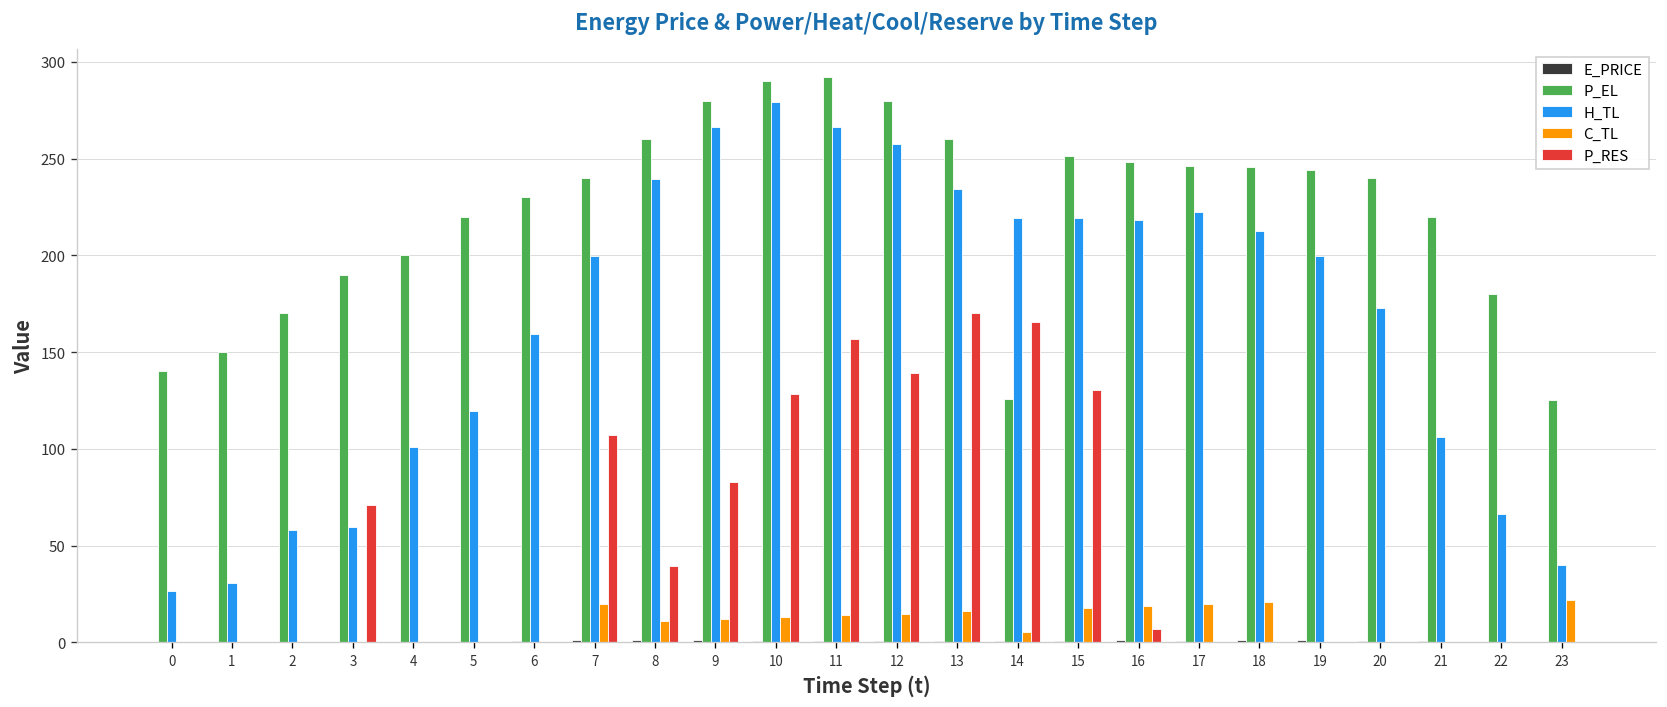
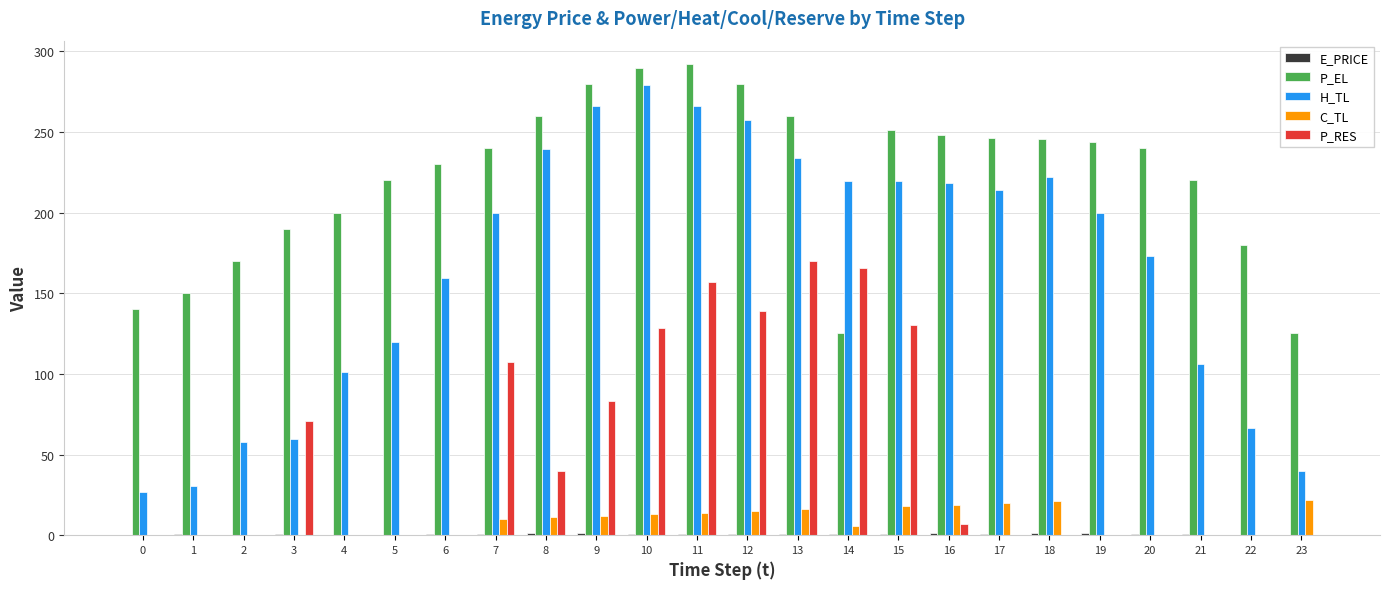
C_TL, 7: 20 -> 10
H_TL, 17: 222 -> 214
H_TL, 18: 213 -> 222
